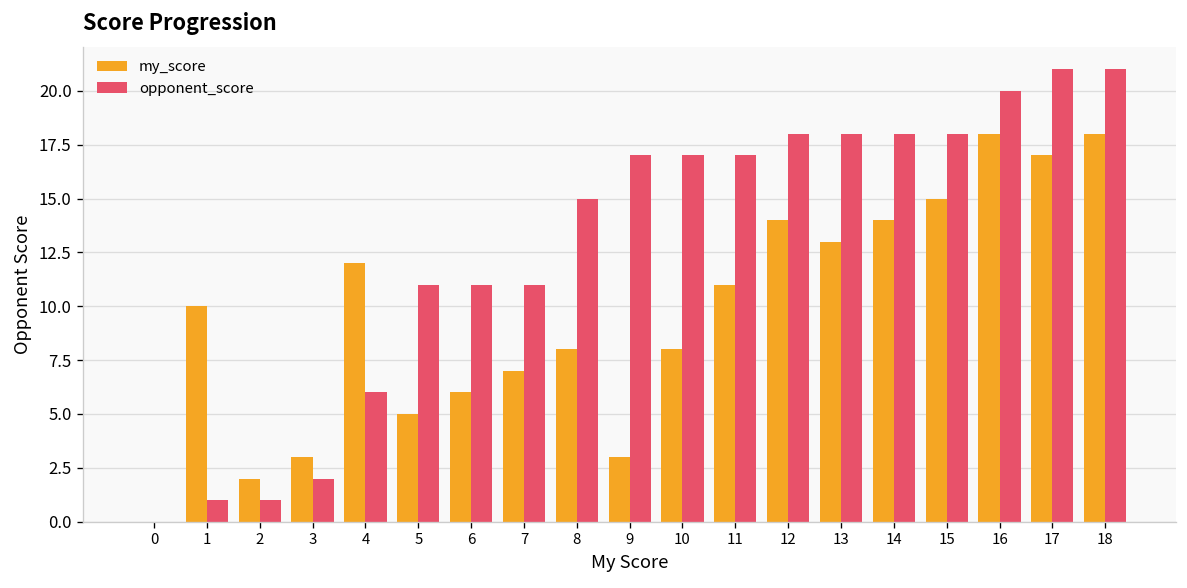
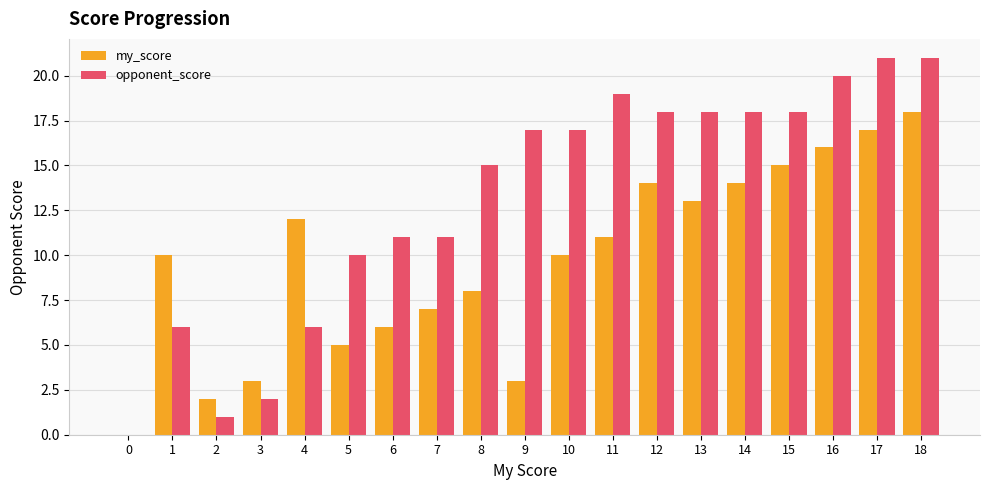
opponent_score, 1: 1 -> 6
opponent_score, 5: 11 -> 10
my_score, 10: 8 -> 10
opponent_score, 11: 17 -> 19
my_score, 16: 18 -> 16
